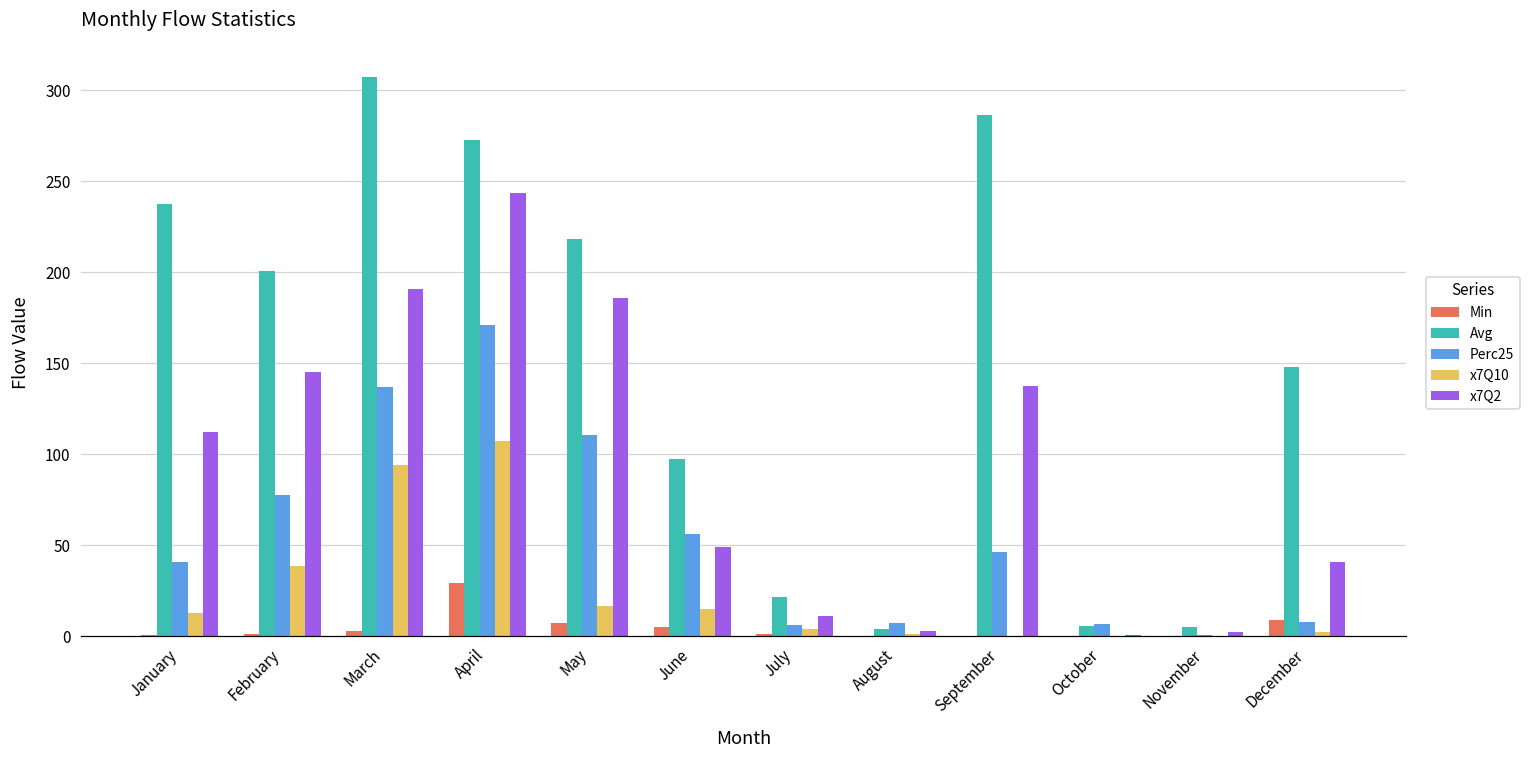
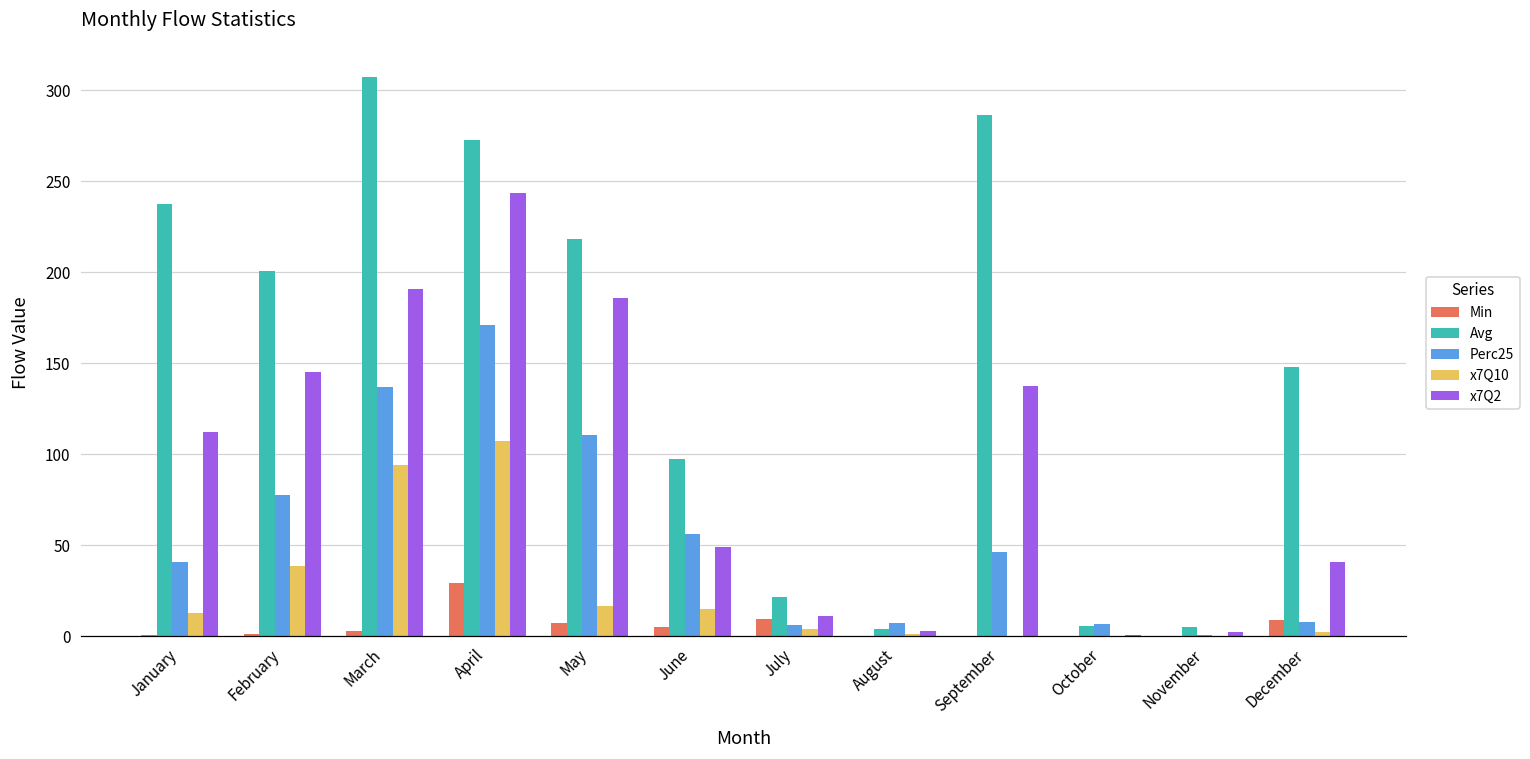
Min, July: 1 -> 9
